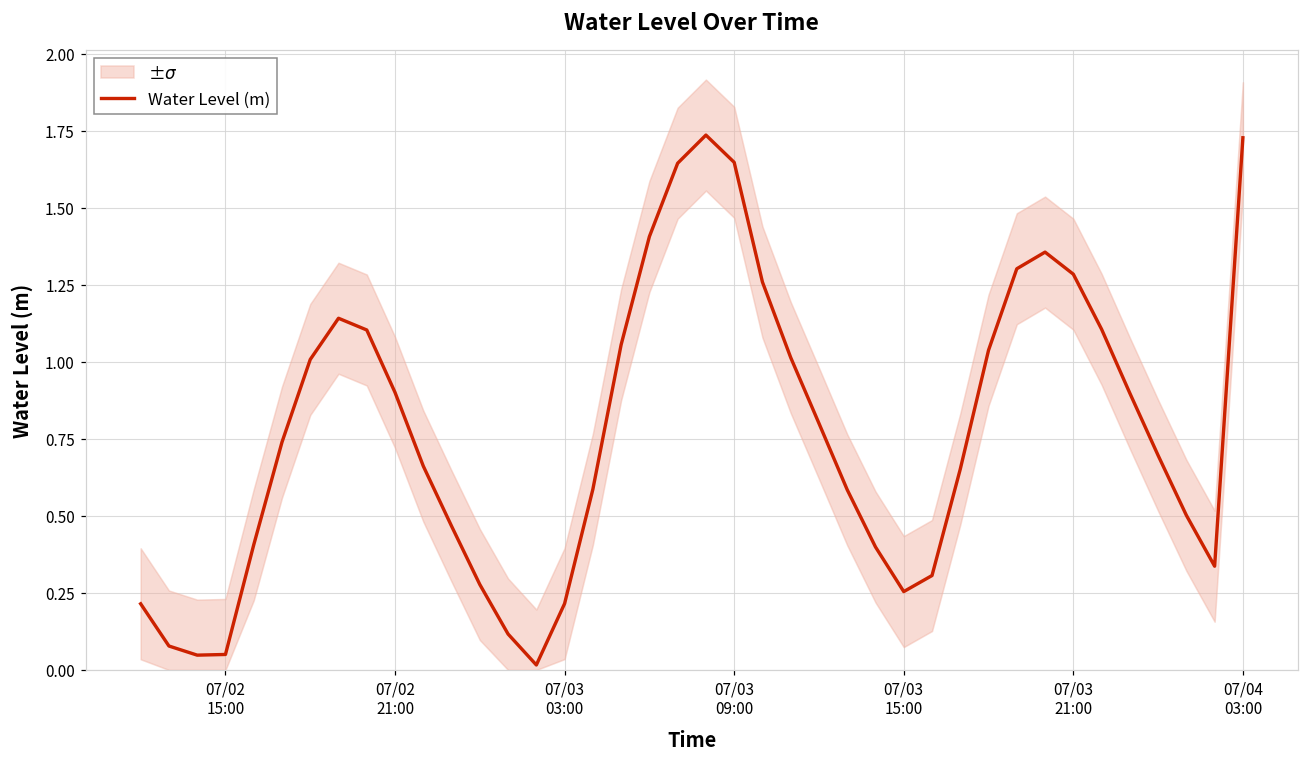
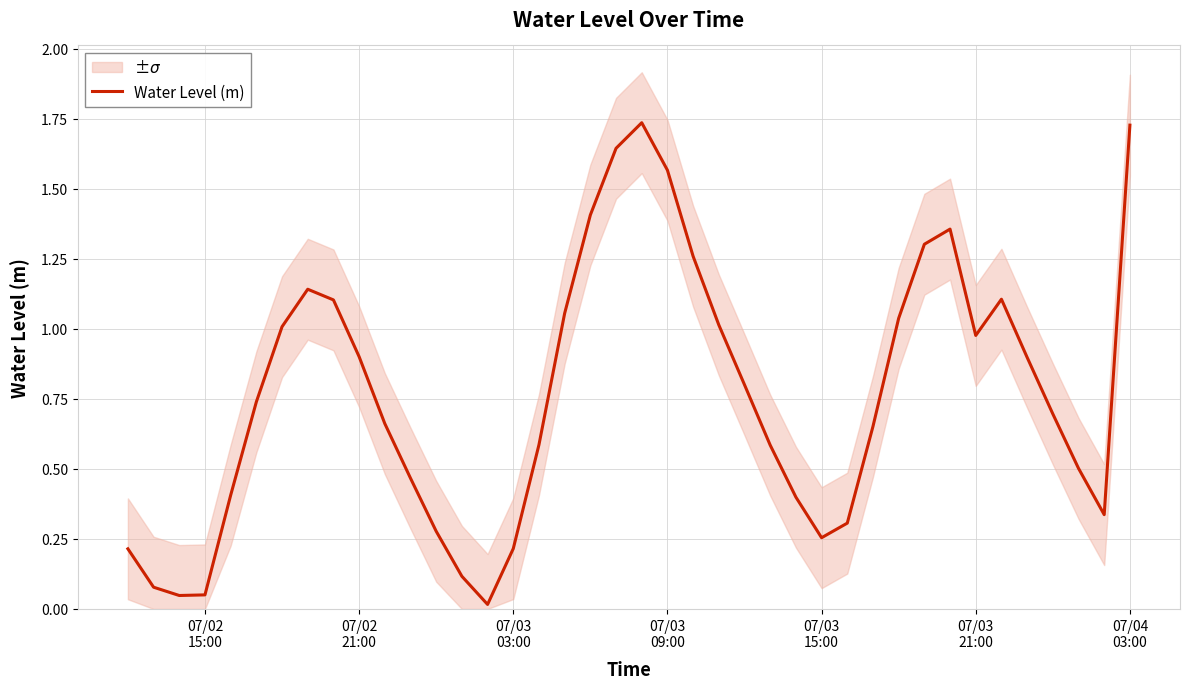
Water Level (m), 07/03 09:00: 1.65 -> 1.57
Water Level (m), 07/03 21:00: 1.28 -> 0.98
